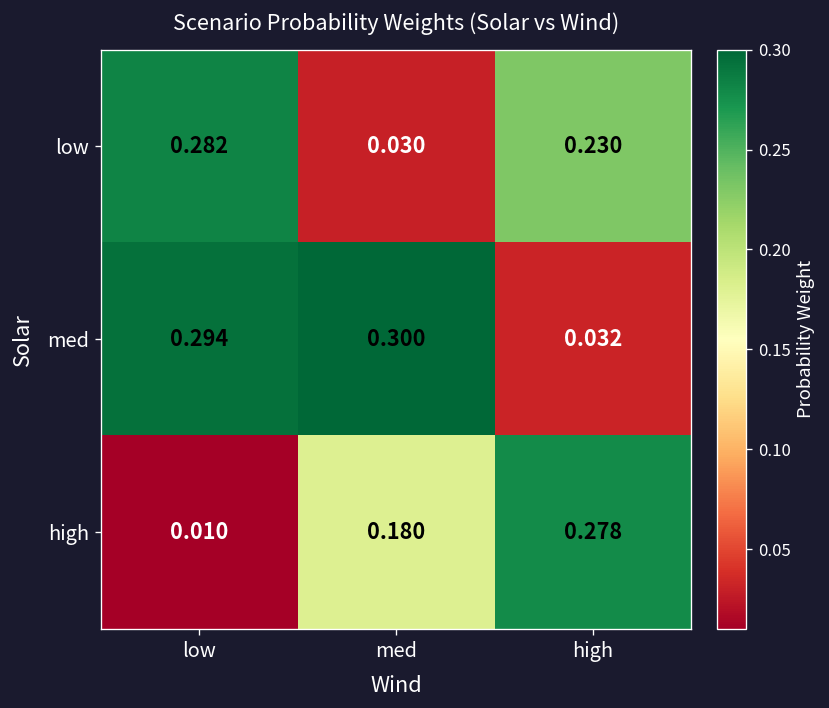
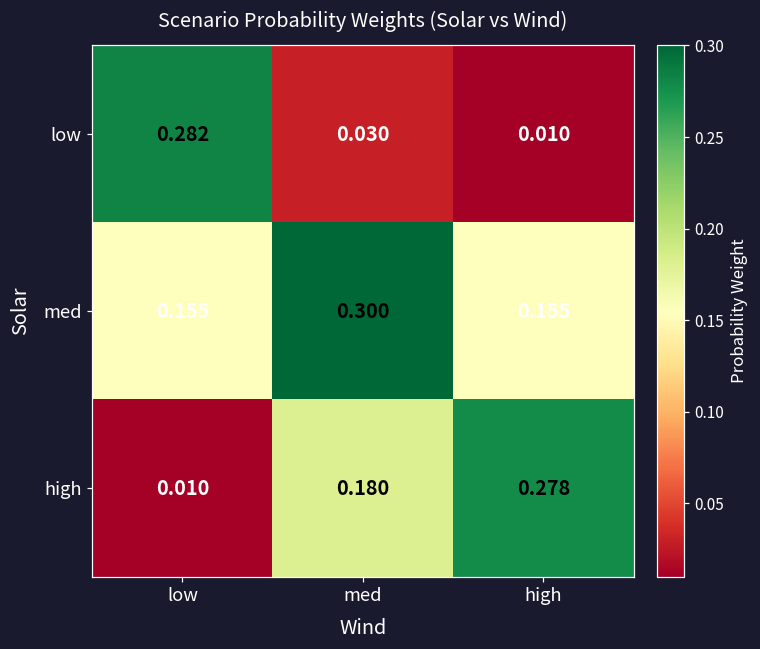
low, high: 0.230 -> 0.010
med, low: 0.294 -> 0.155
med, high: 0.032 -> 0.155
